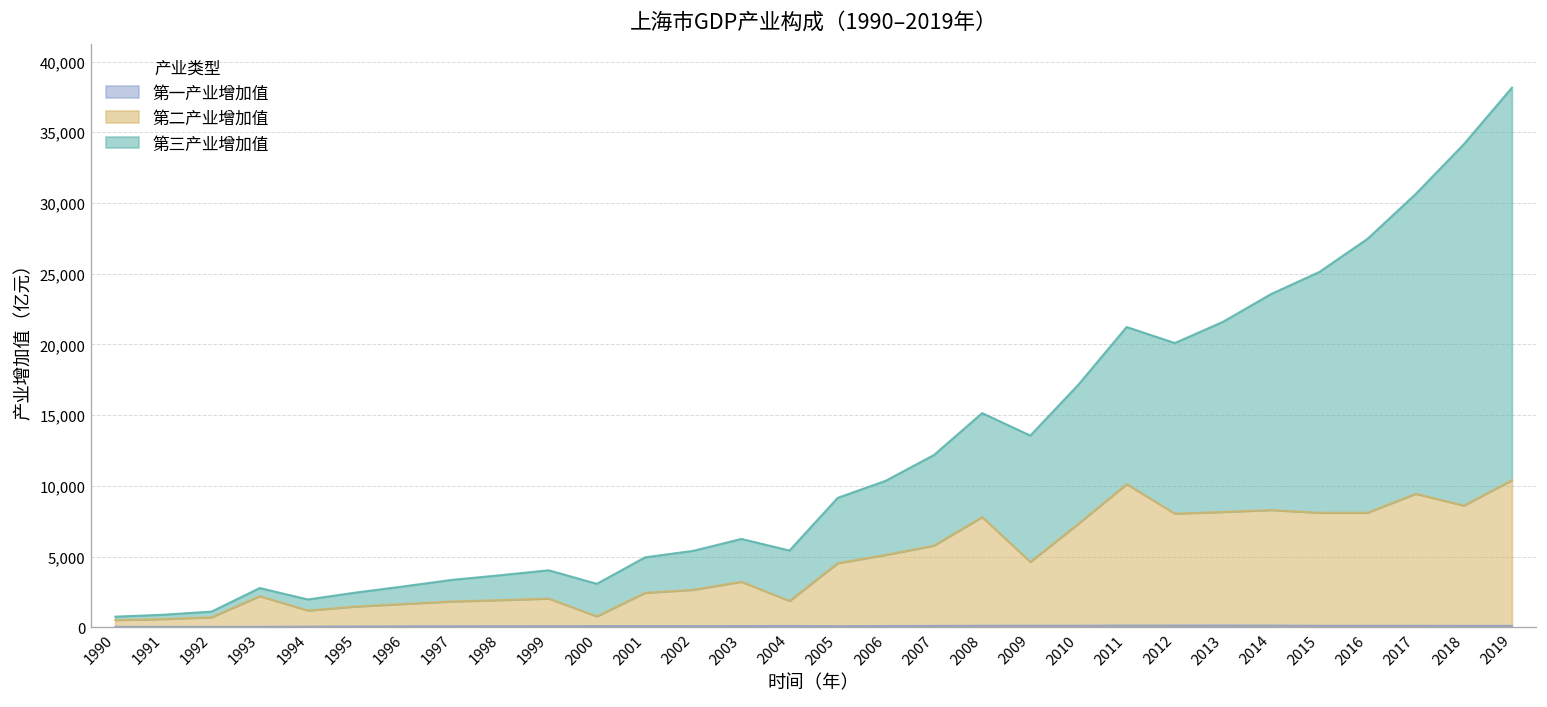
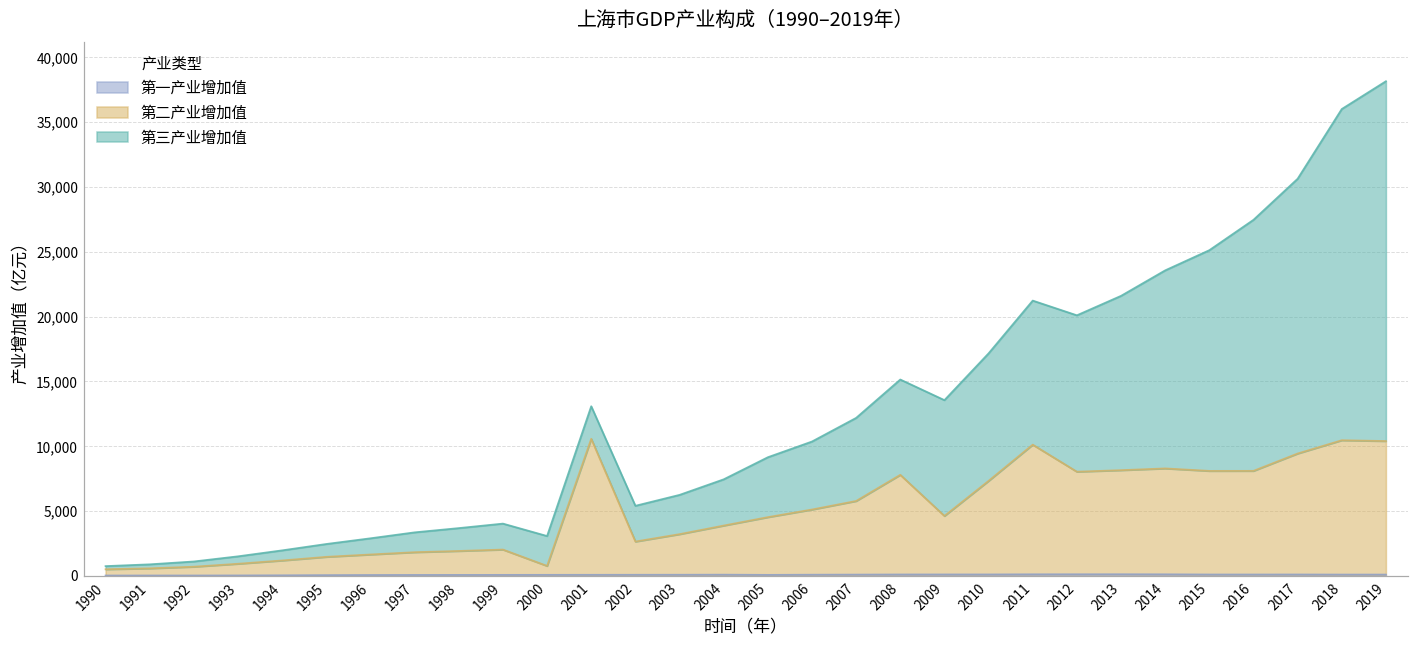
第二产业增加值, 1993: 2,200 -> 900
第二产业增加值, 2001: 2,400 -> 10,500
第二产业增加值, 2004: 1,800 -> 3,800
第二产业增加值, 2018: 8,500 -> 10,400
